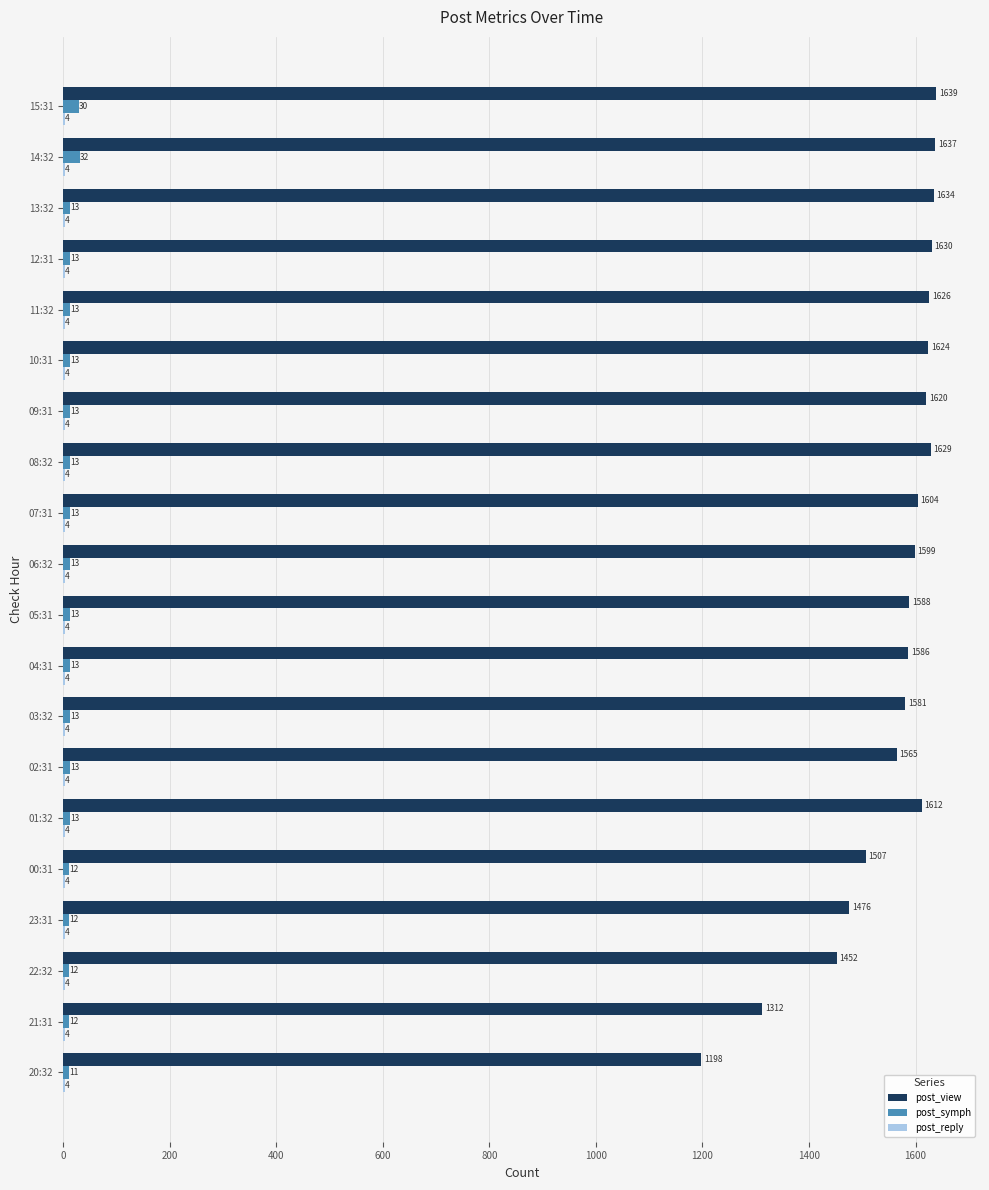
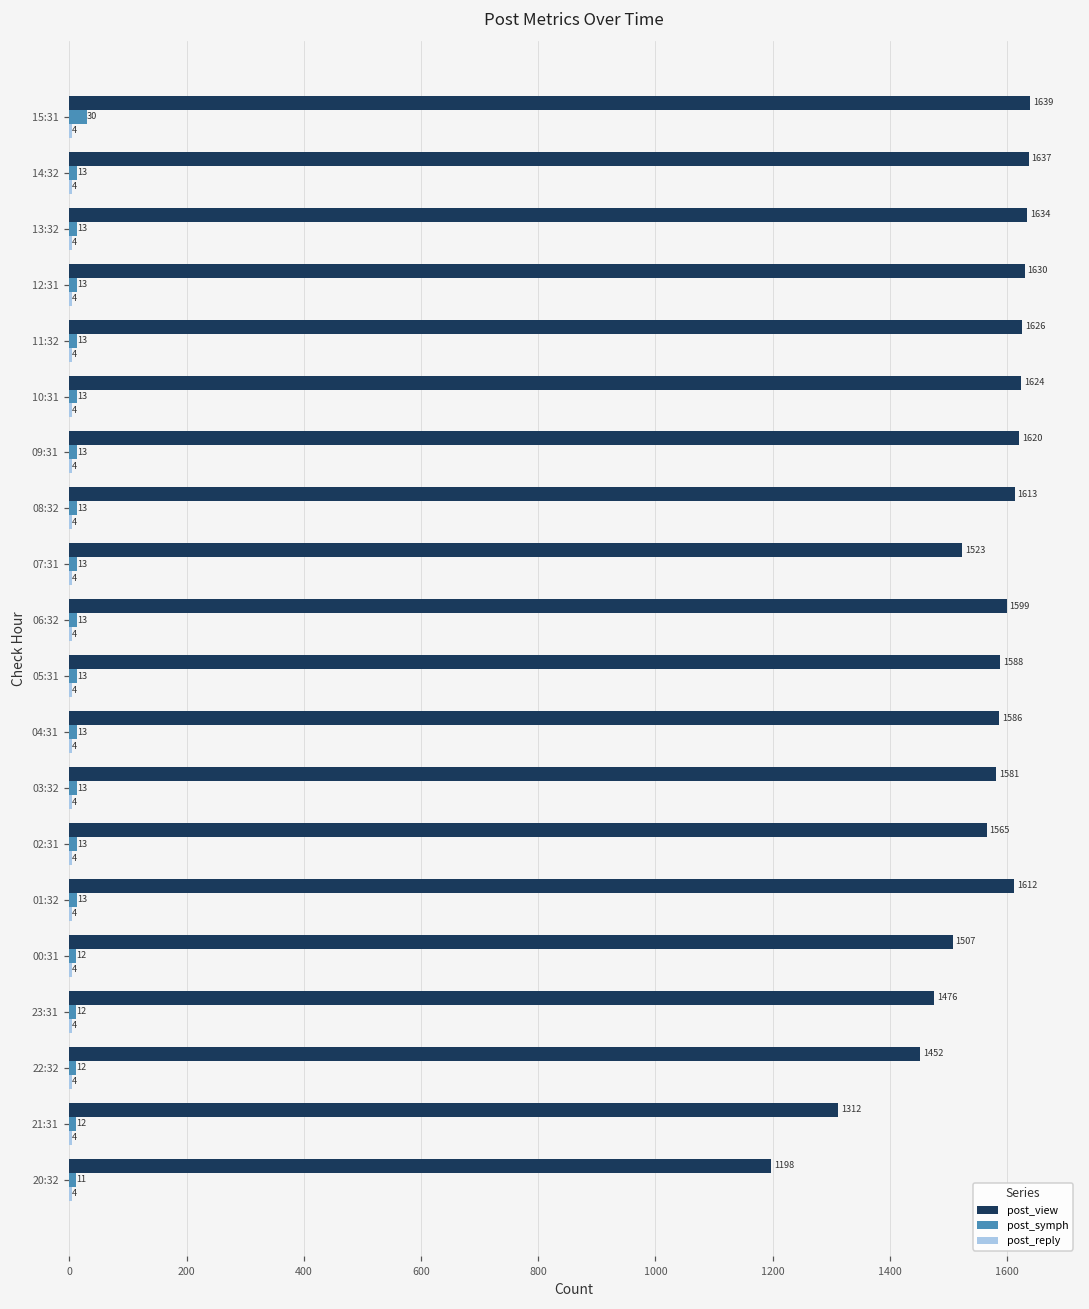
post_symph, 14:32: 32 -> 13
post_view, 08:32: 1629 -> 1613
post_view, 07:31: 1604 -> 1523
